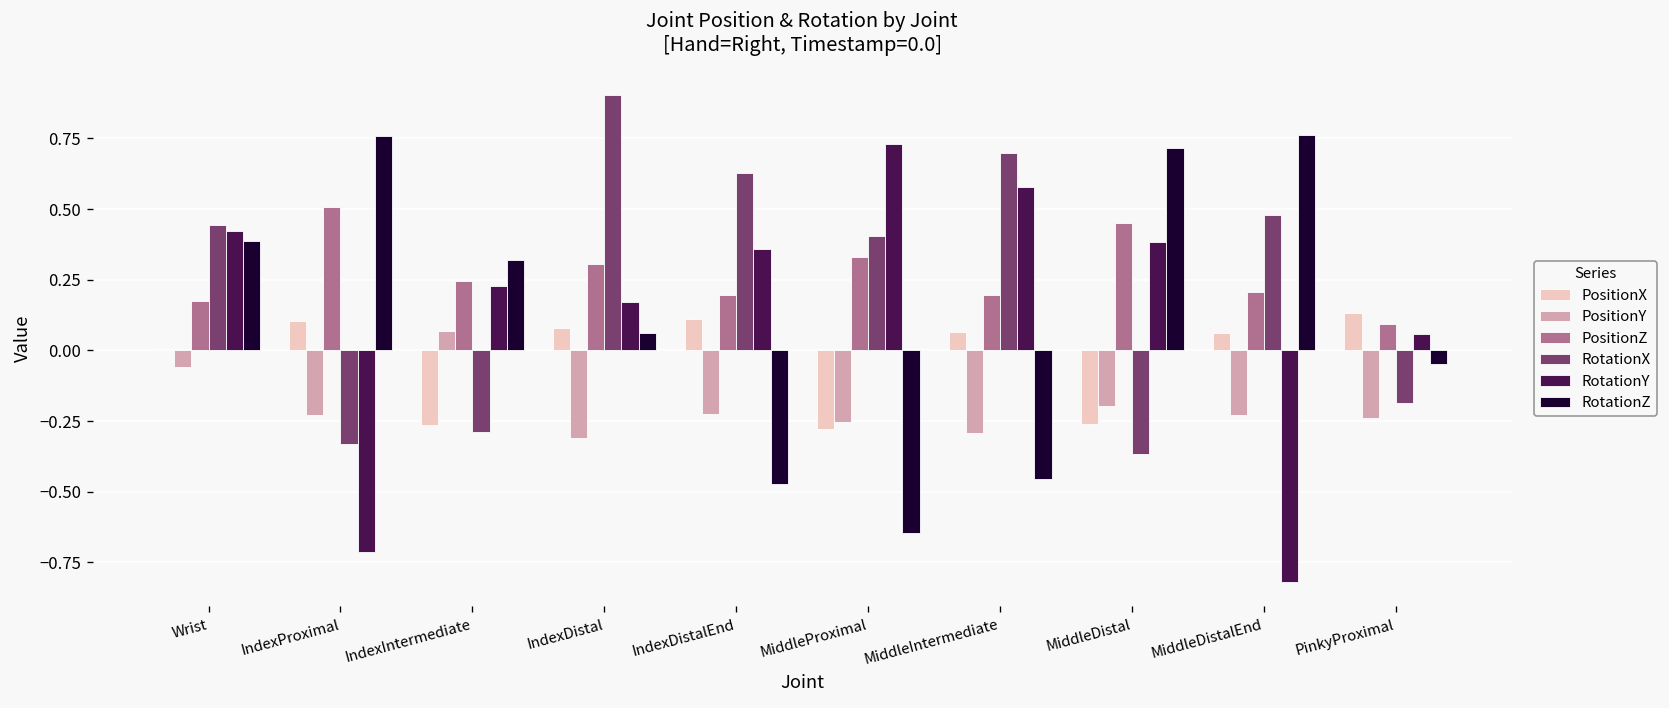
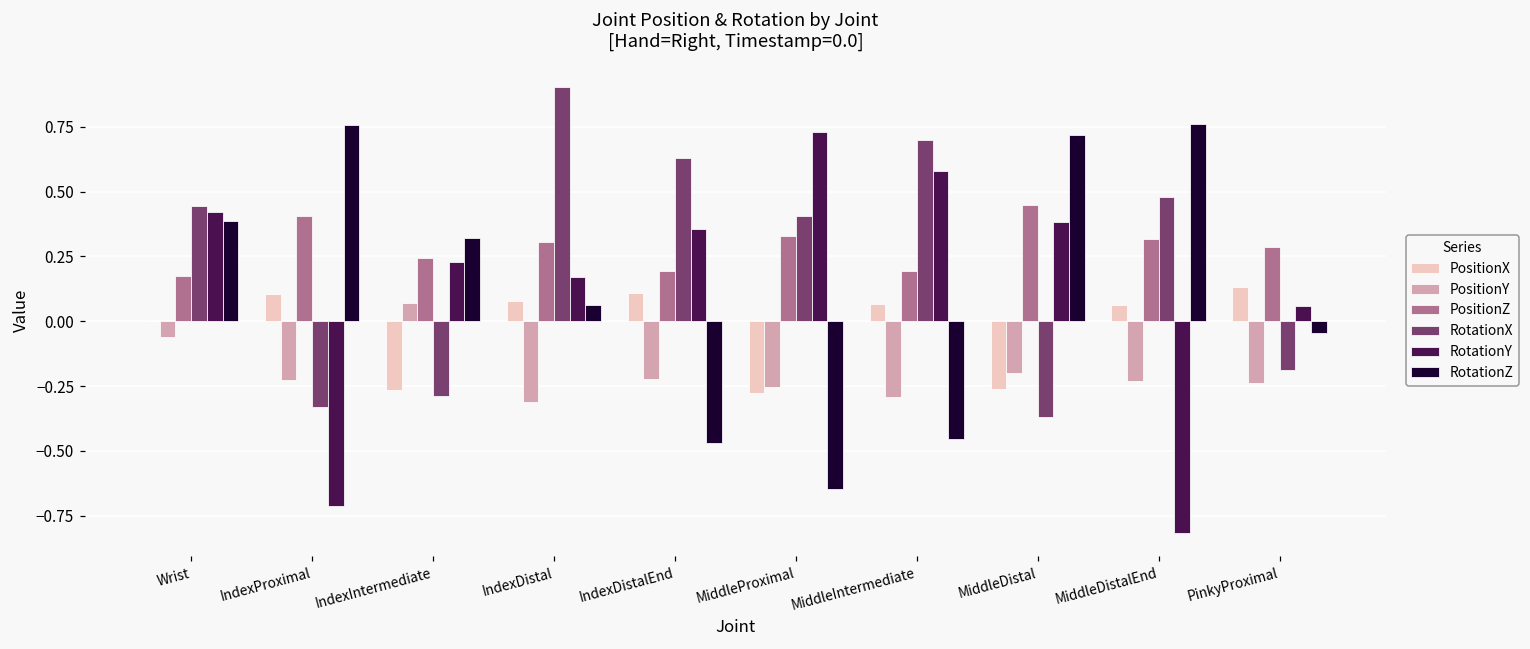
PositionZ, IndexProximal: 0.51 -> 0.41
PositionZ, MiddleDistalEnd: 0.21 -> 0.32
PositionZ, PinkyProximal: 0.09 -> 0.29
